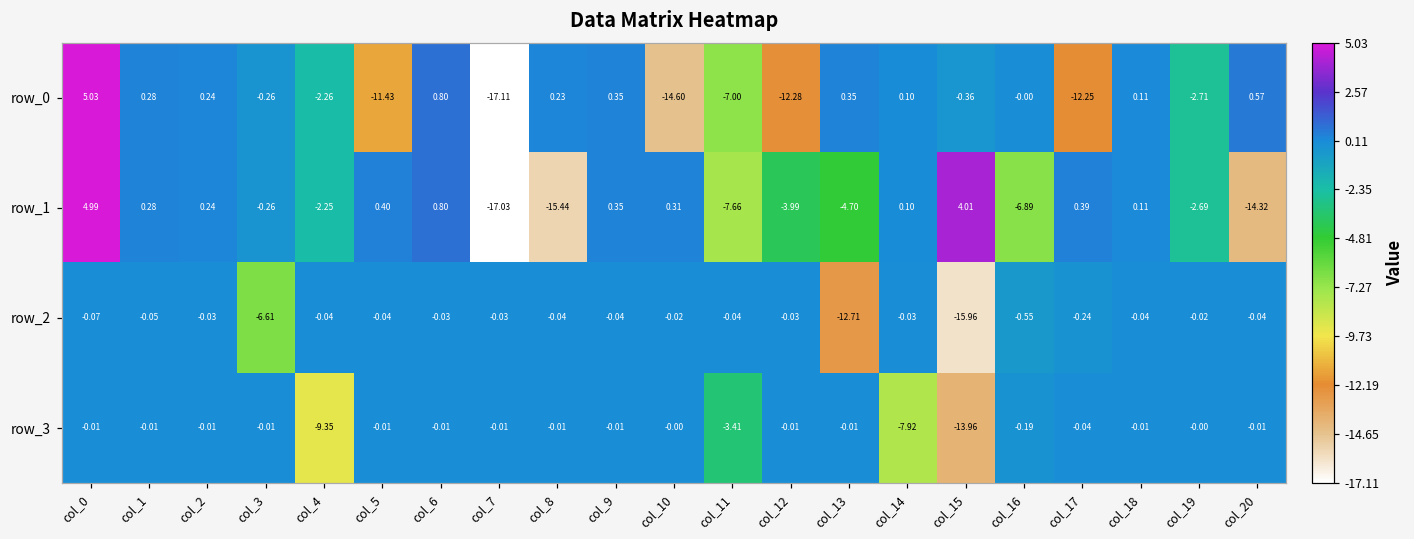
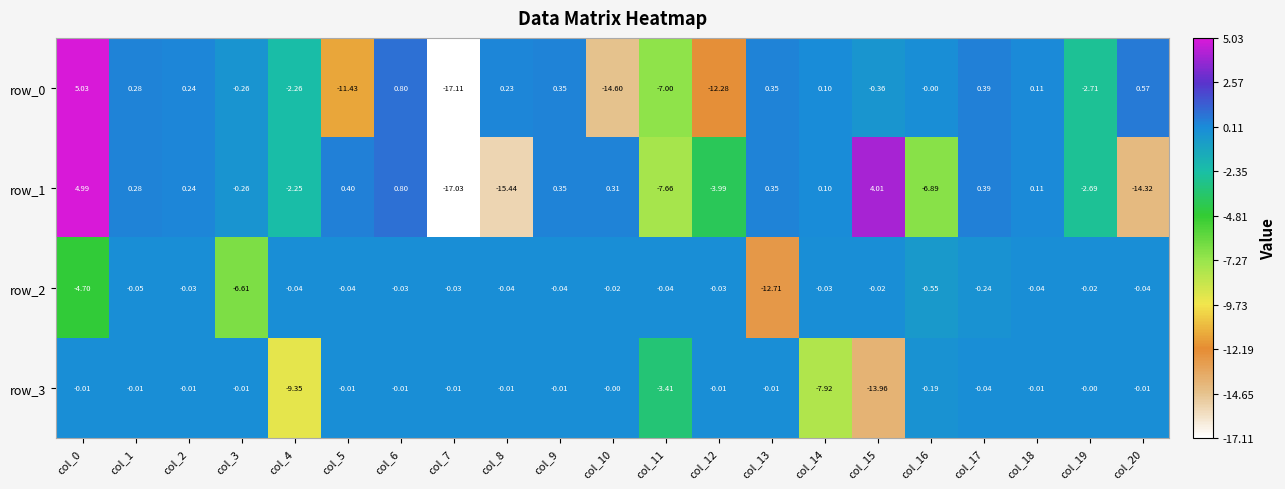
row_0, col_17: -12.25 -> 0.39
row_1, col_13: -4.70 -> 0.35
row_2, col_0: -0.07 -> -4.70
row_2, col_15: -15.96 -> -0.02
